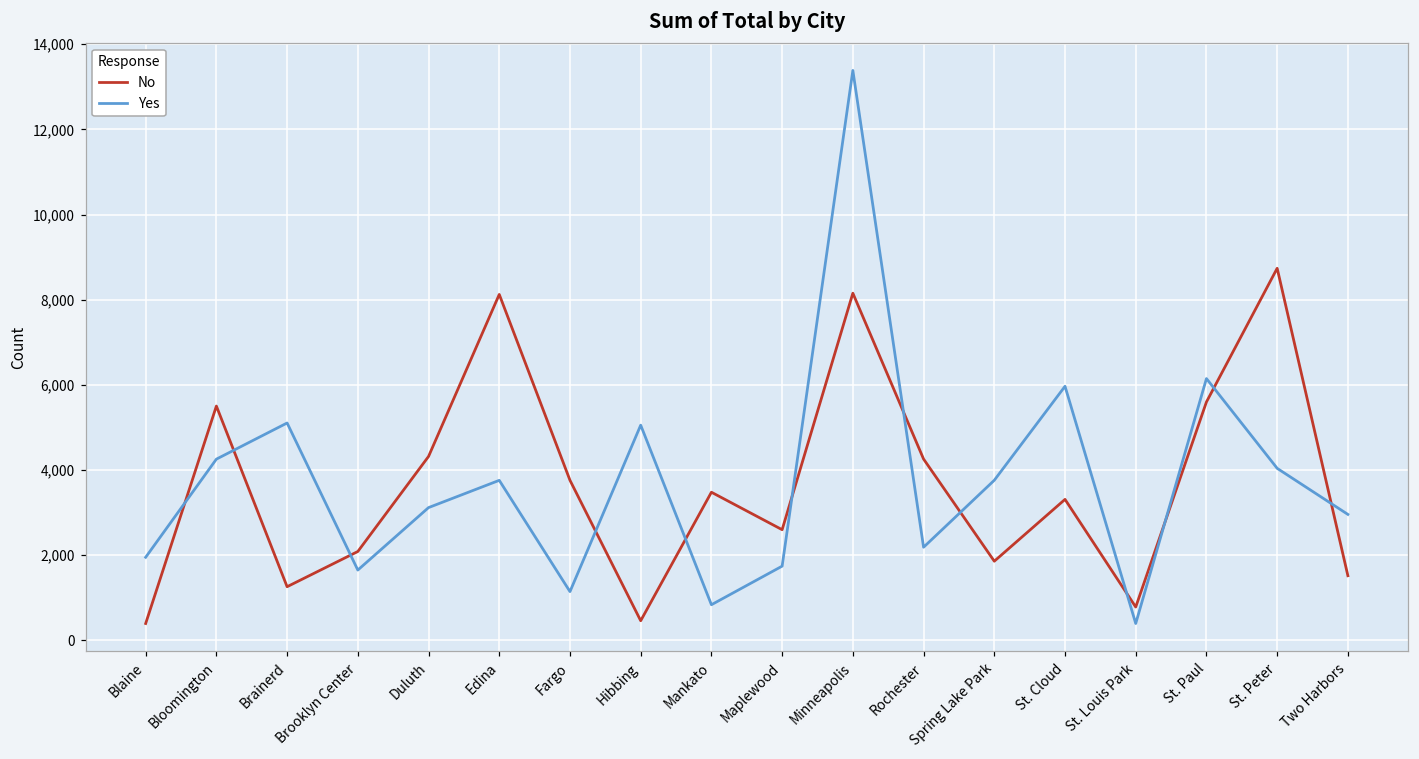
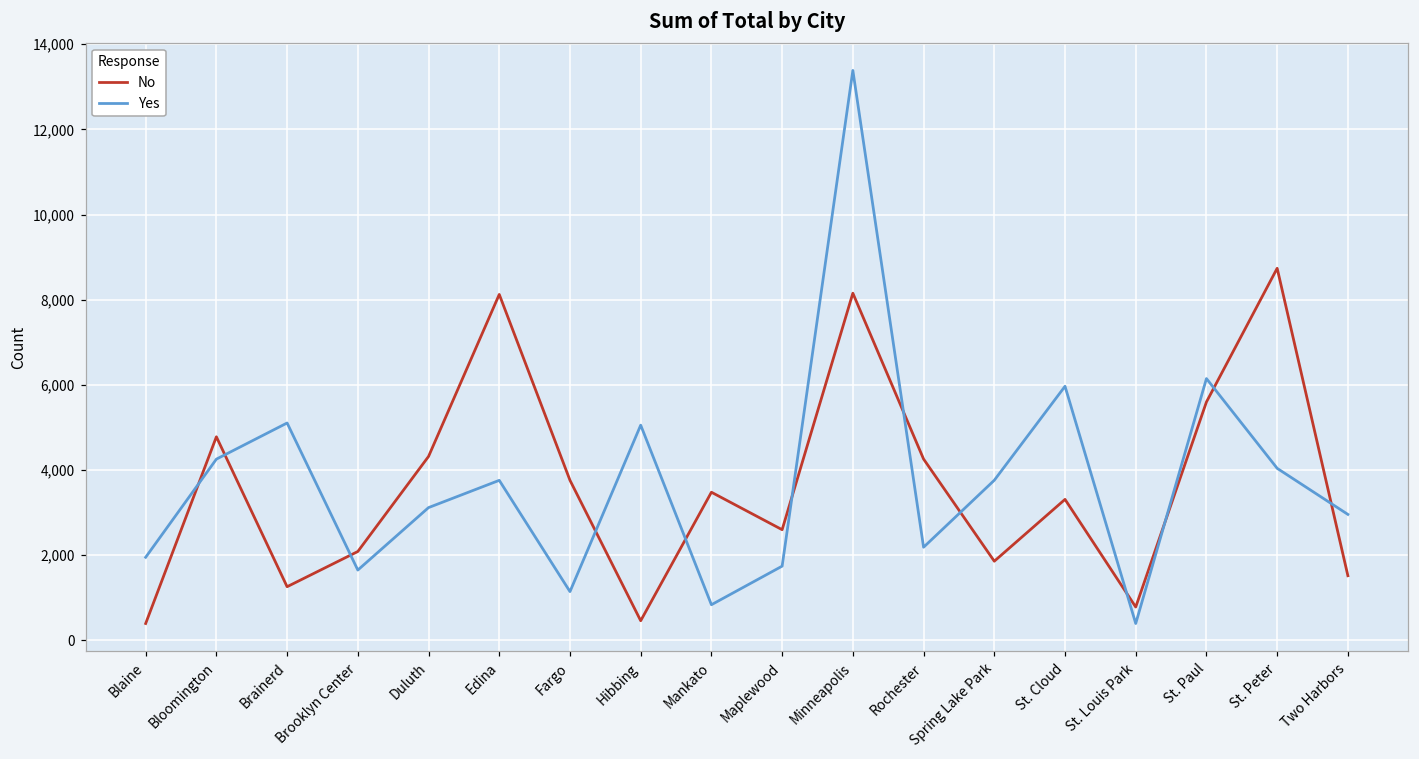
No, Bloomington: 5,500 -> 4,800
